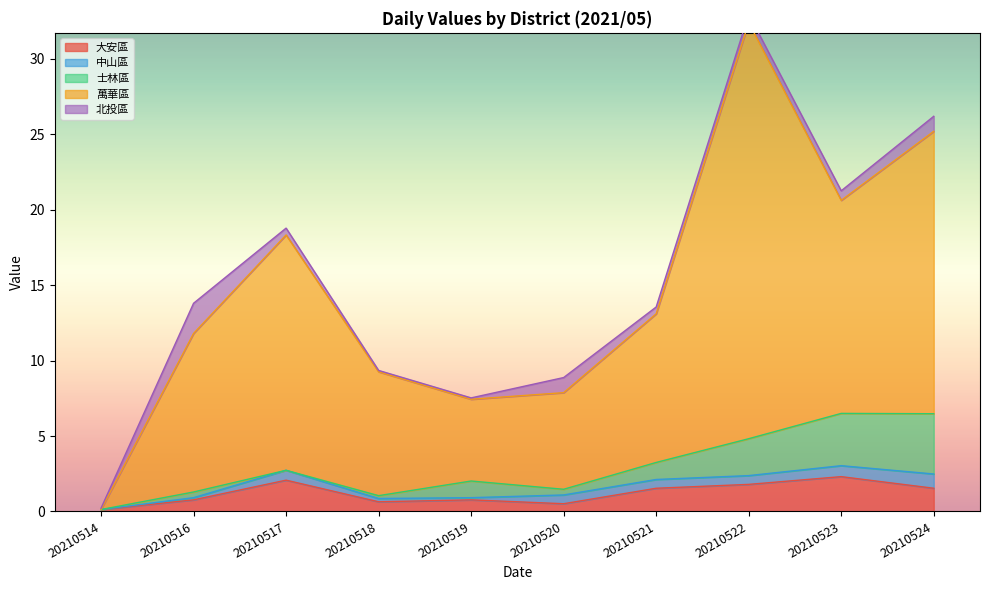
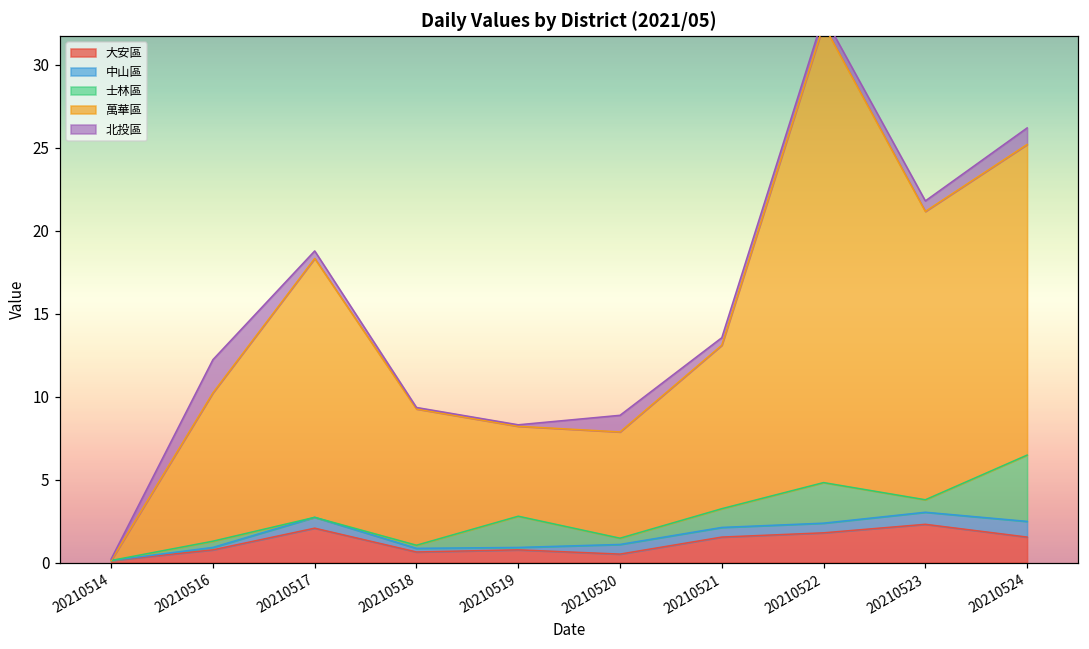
萬華區, 20210516: 10.5 -> 8.9
士林區, 20210519: 1.1 -> 1.9
士林區, 20210523: 3.5 -> 0.8
萬華區, 20210523: 14.1 -> 17.4
